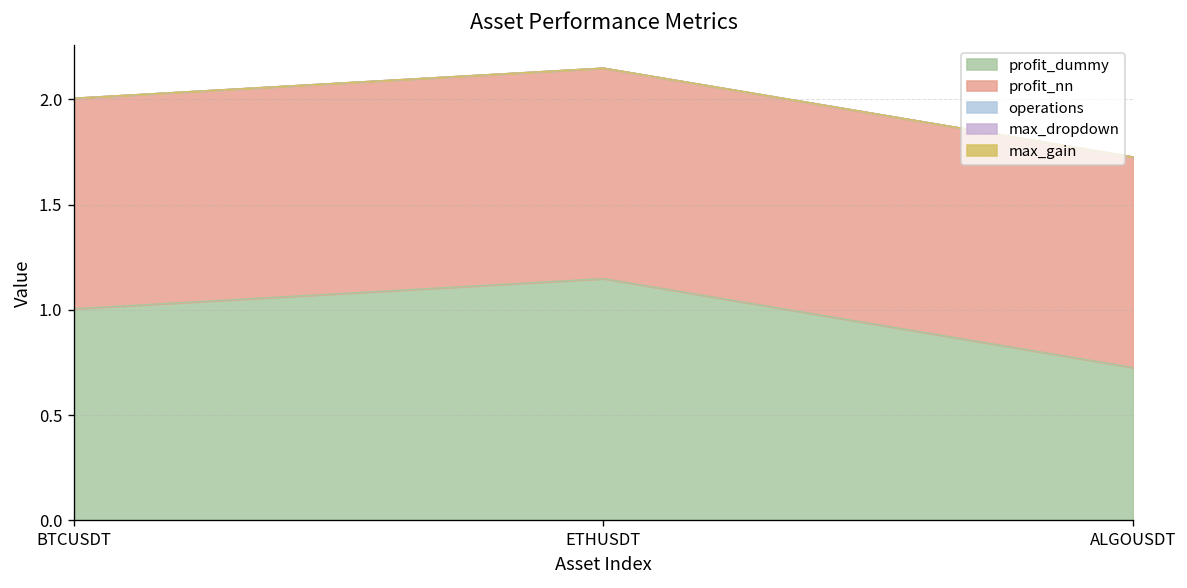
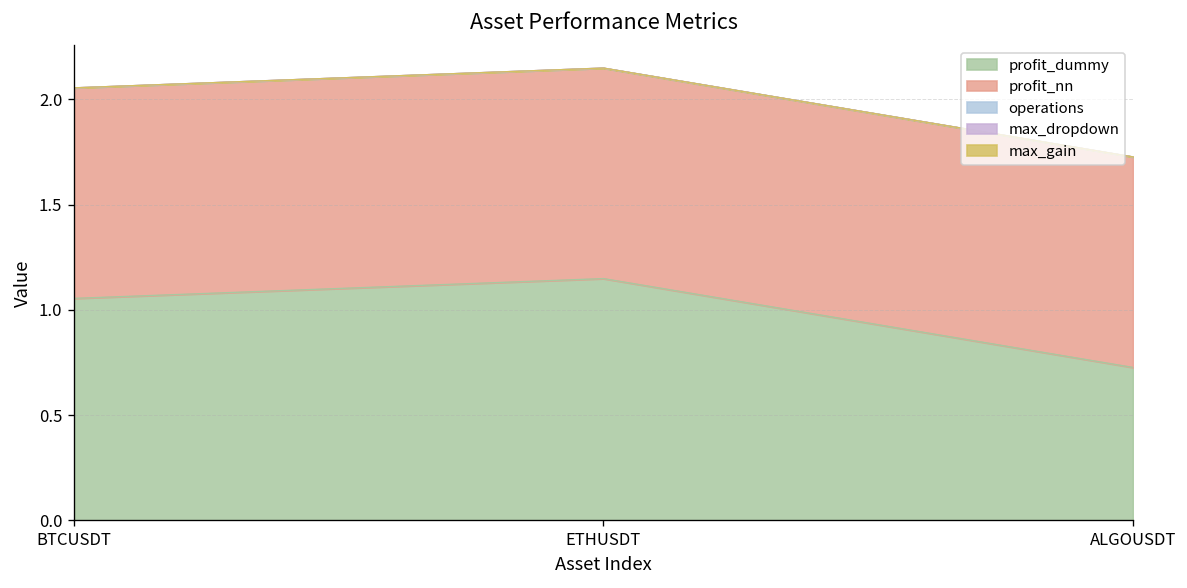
profit_dummy, BTCUSDT: 1.01 -> 1.06
